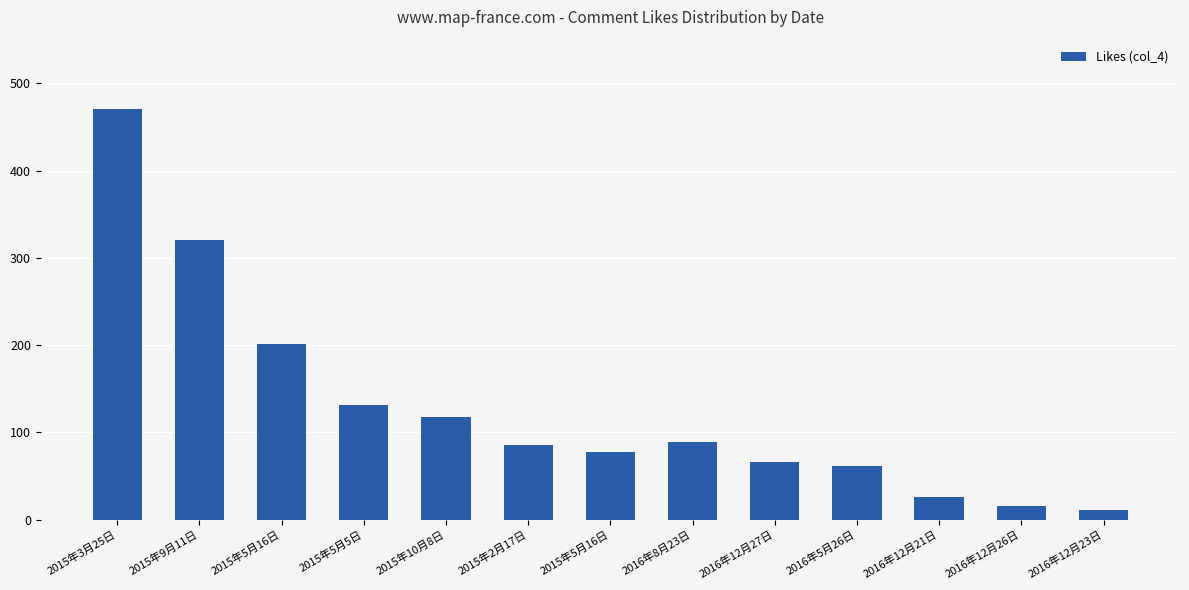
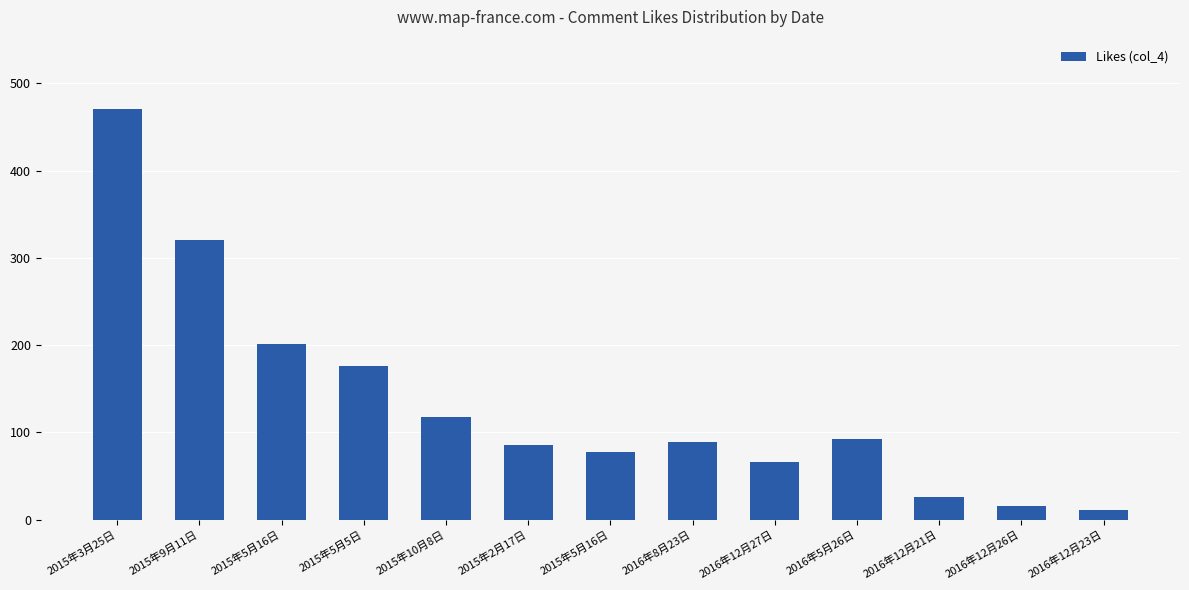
2015年5月5日: 130 -> 180
2016年5月26日: 60 -> 90
